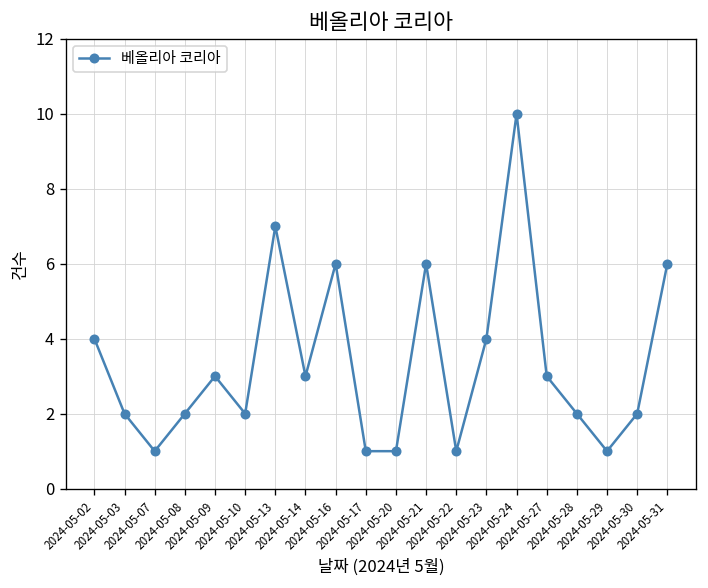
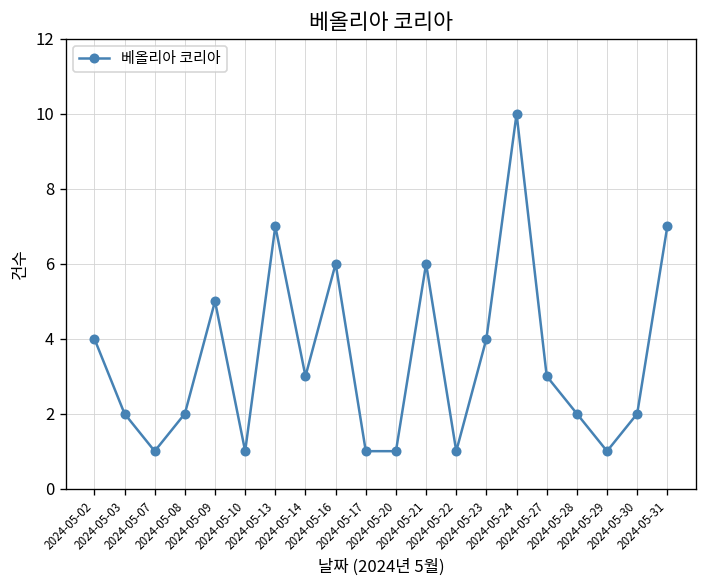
2024-05-09: 3 -> 5
2024-05-10: 2 -> 1
2024-05-31: 6 -> 7
